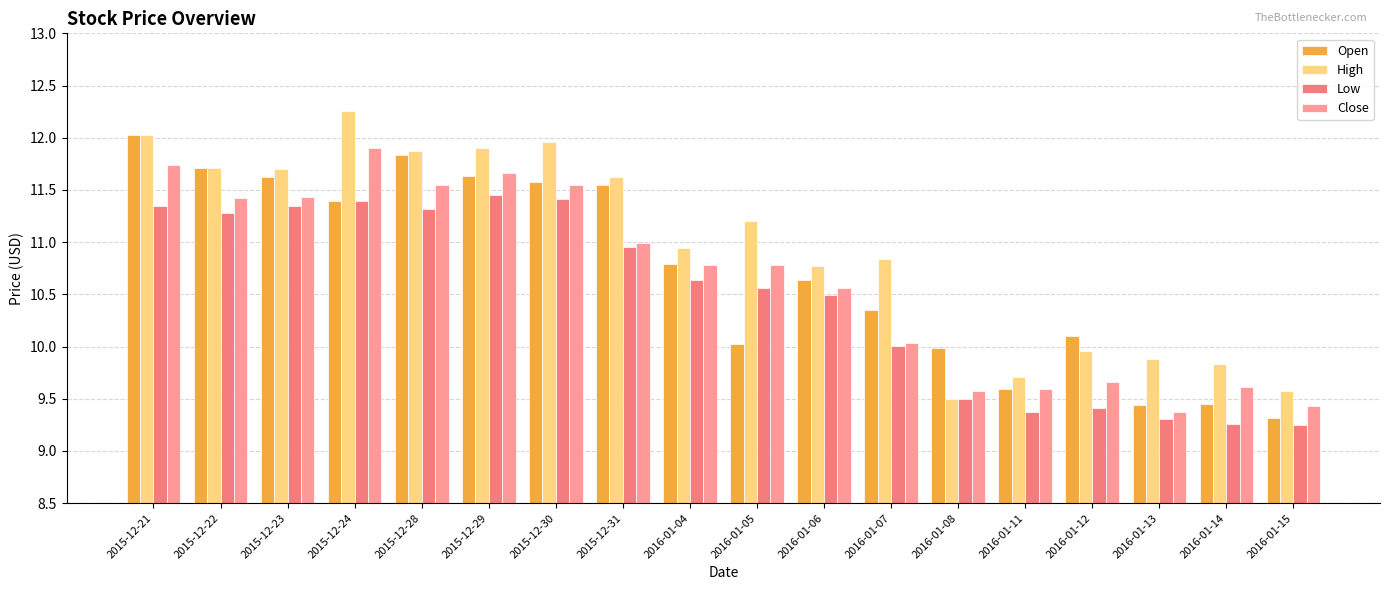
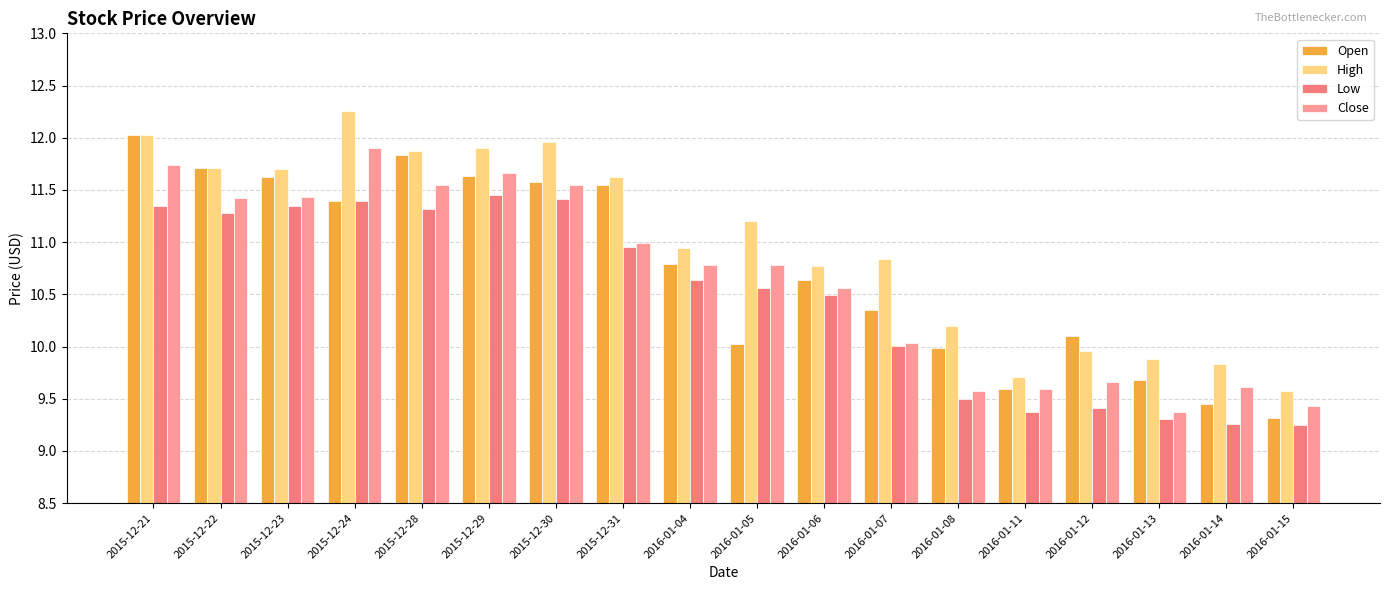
High, 2016-01-08: 9.5 -> 10.2
Open, 2016-01-13: 9.44 -> 9.68
